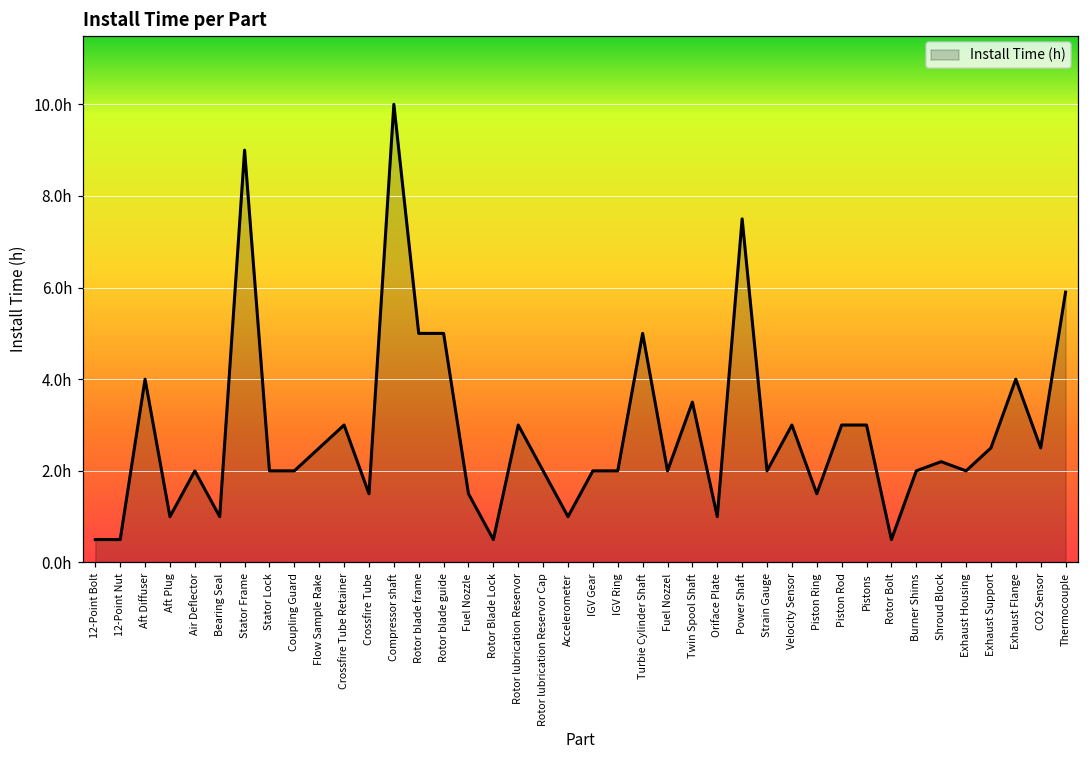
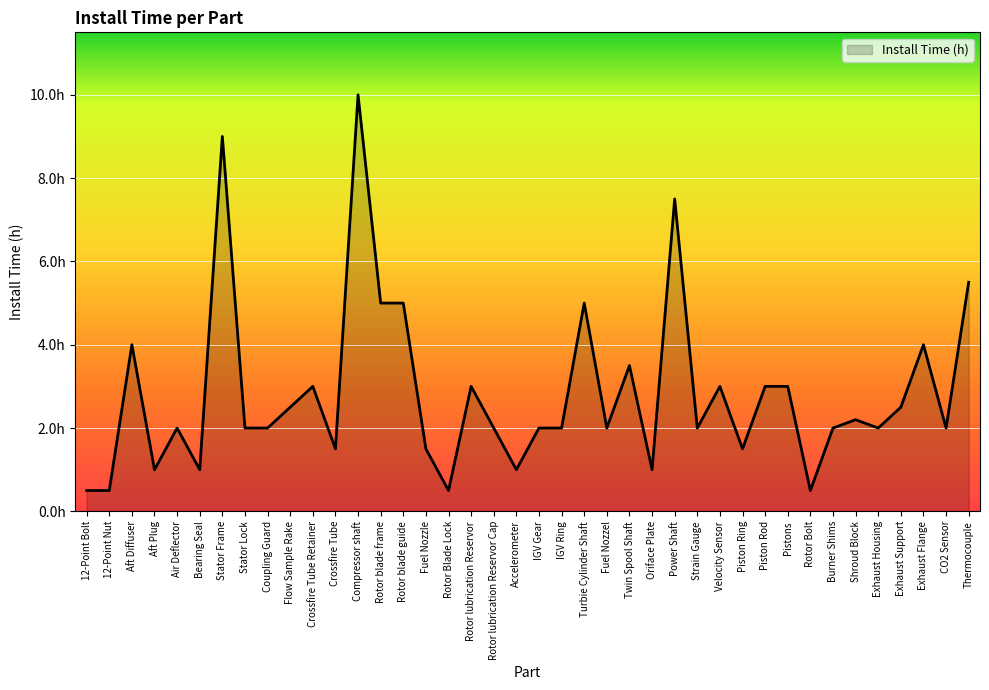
CO2 Sensor: 2.5h -> 2.0h
Thermocouple: 5.9h -> 5.5h
